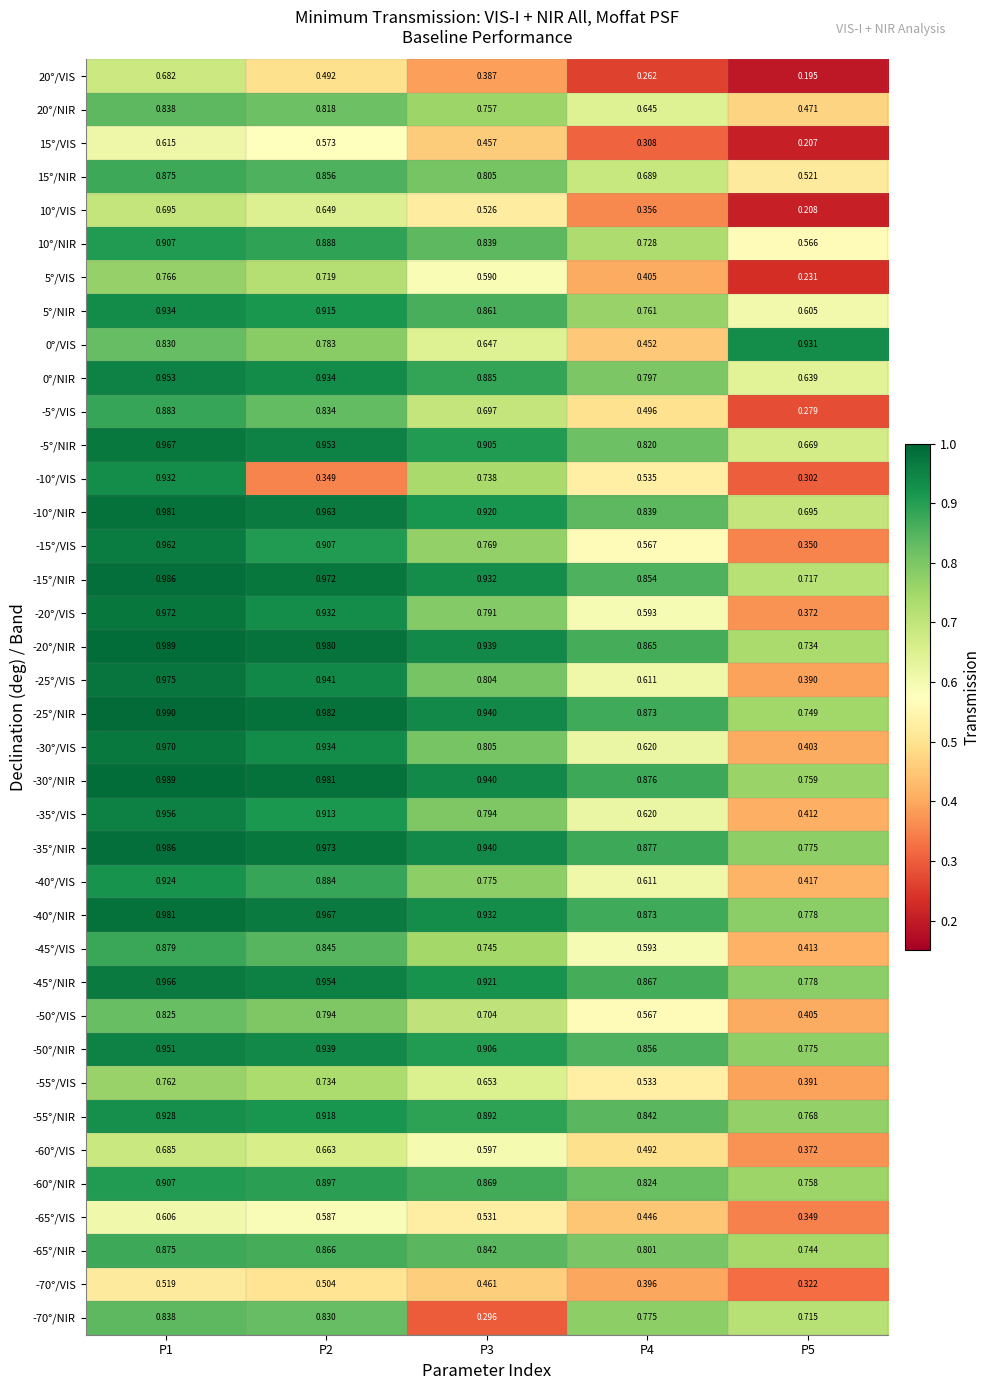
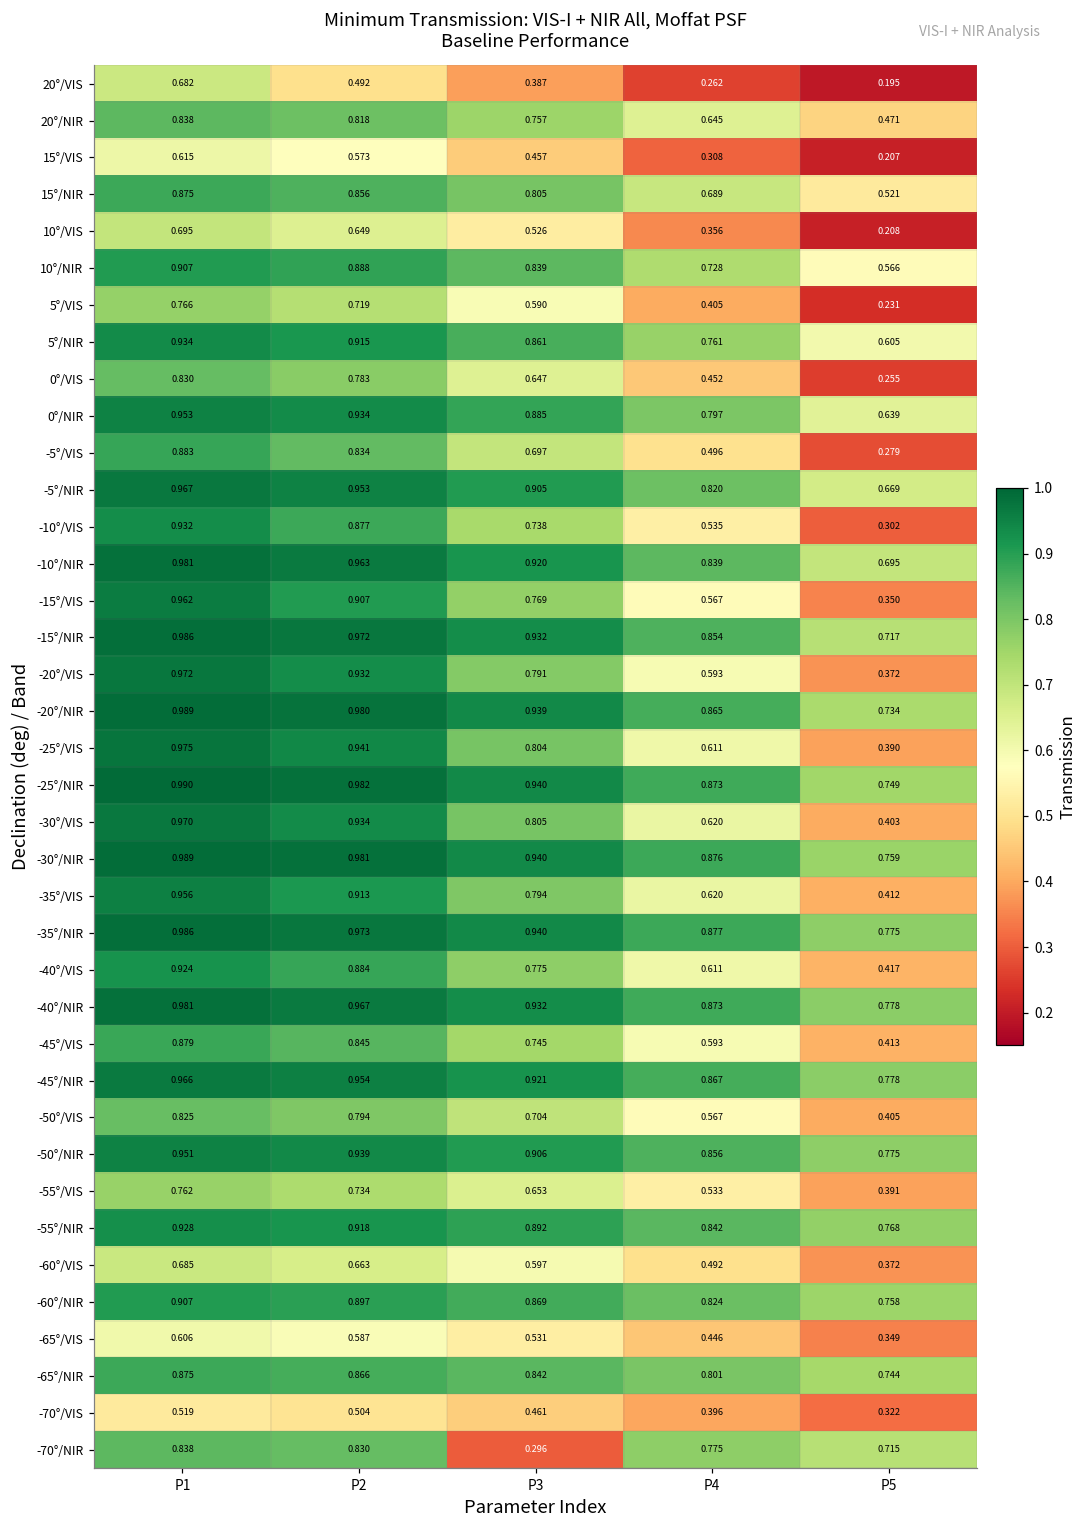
0°/VIS, P5: 0.931 -> 0.255
-10°/VIS, P2: 0.349 -> 0.877
